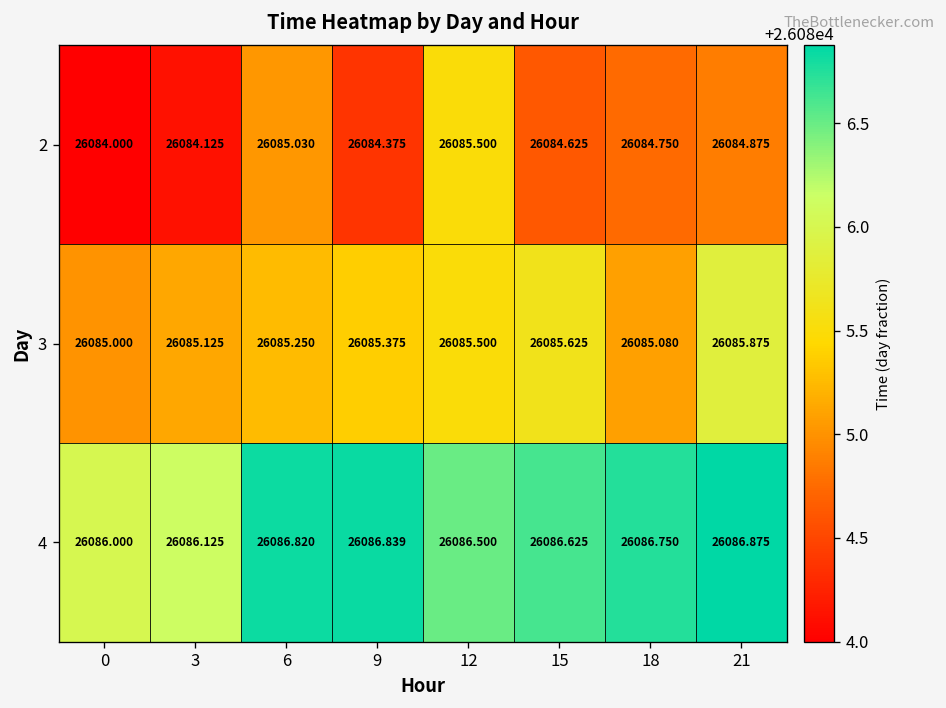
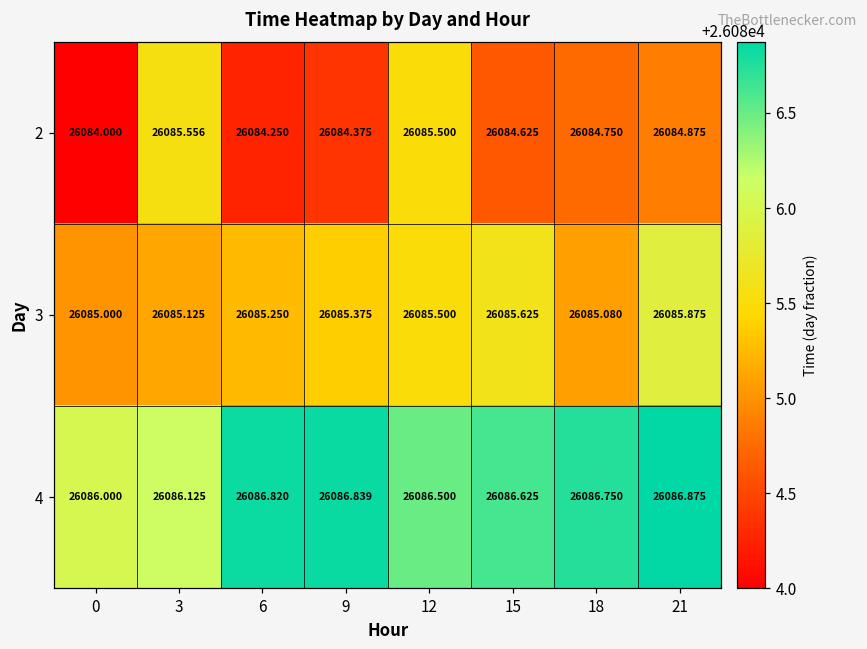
2, 3: 26084.125 -> 26085.556
2, 6: 26085.030 -> 26084.250
